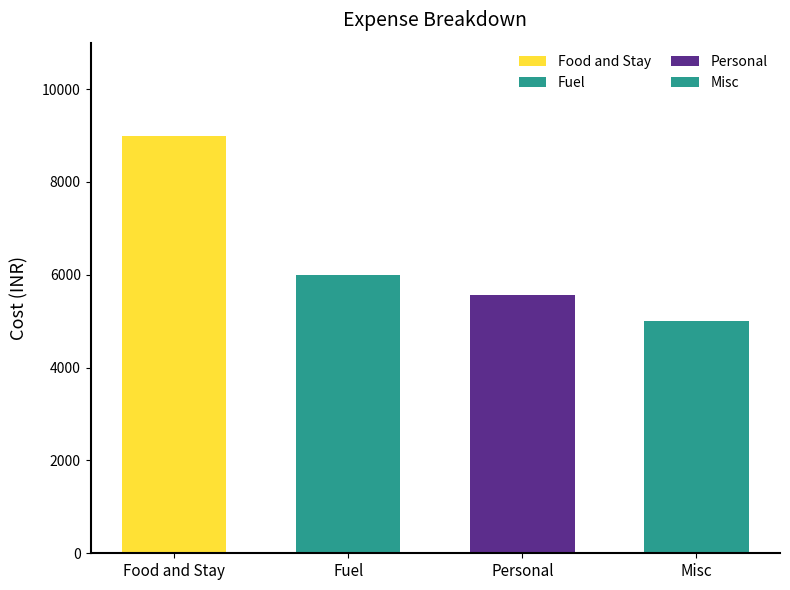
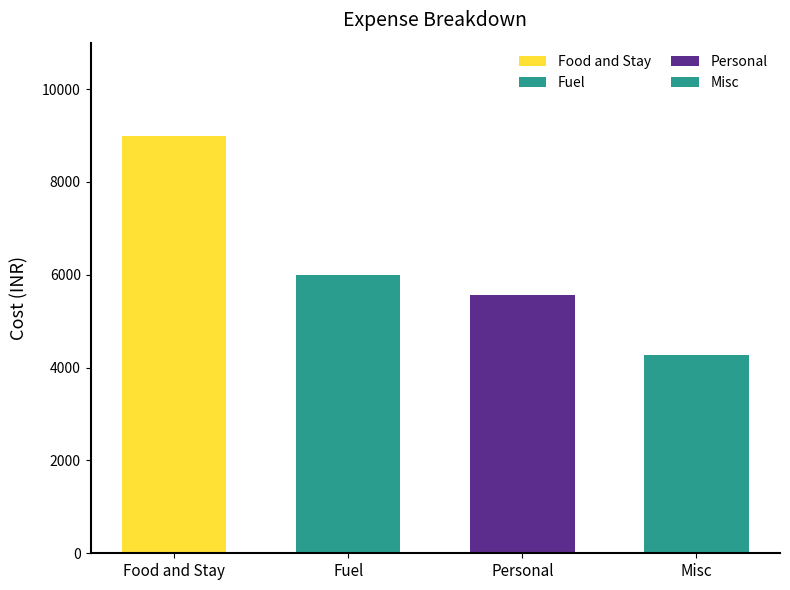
Misc: 5000 -> 4300
